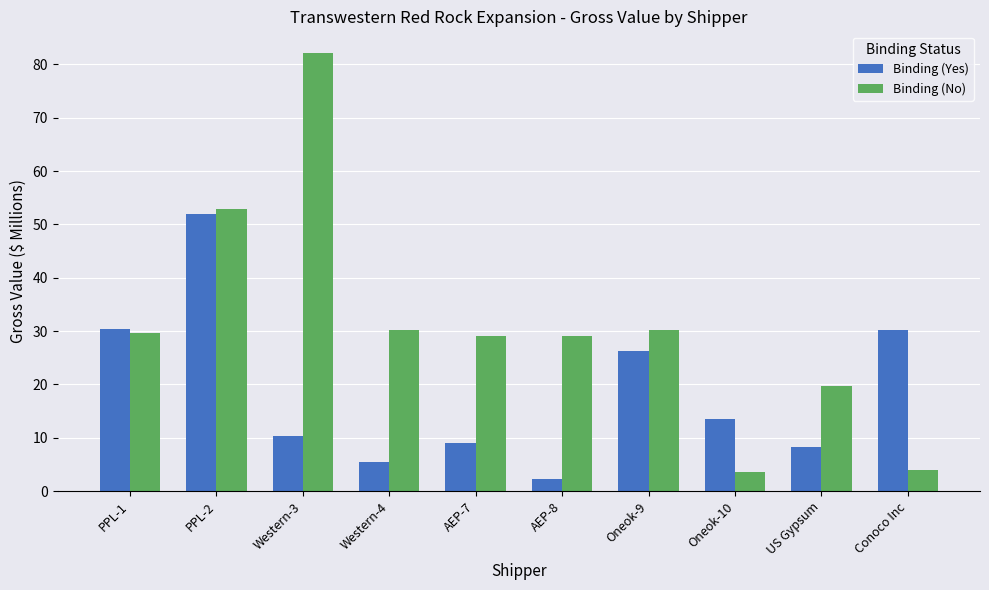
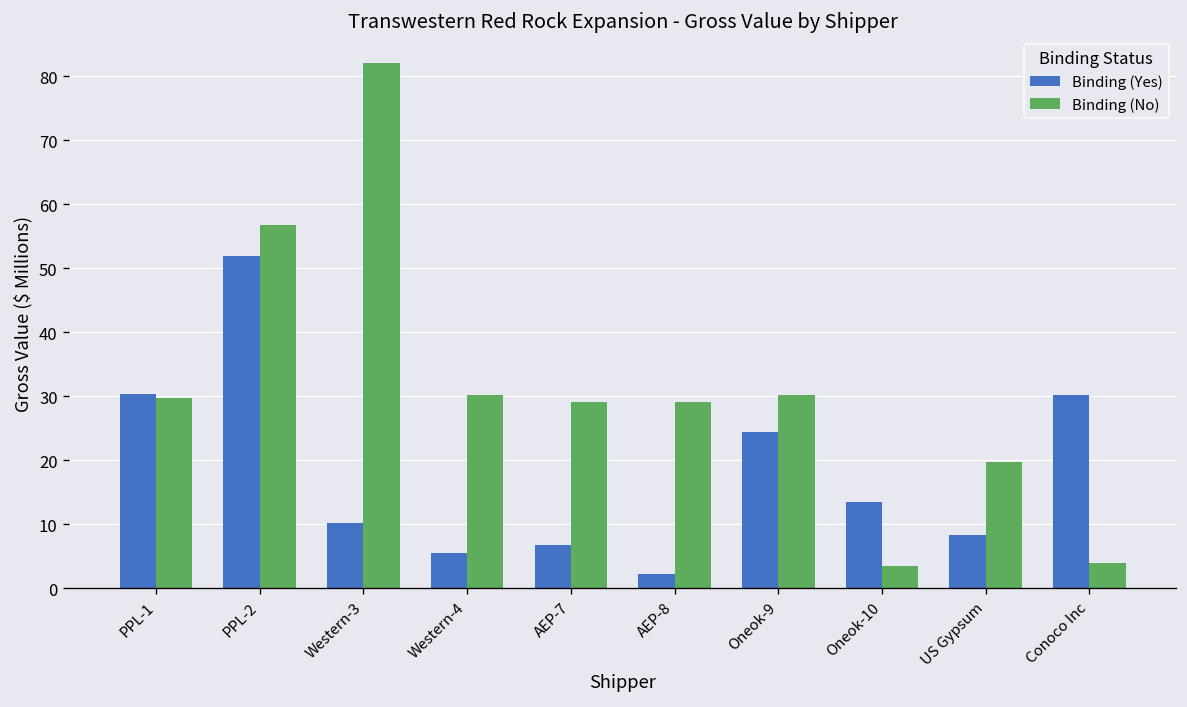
Binding (No), PPL-2: 53 -> 57
Binding (Yes), AEP-7: 9 -> 7
Binding (Yes), Oneok-9: 26 -> 24
